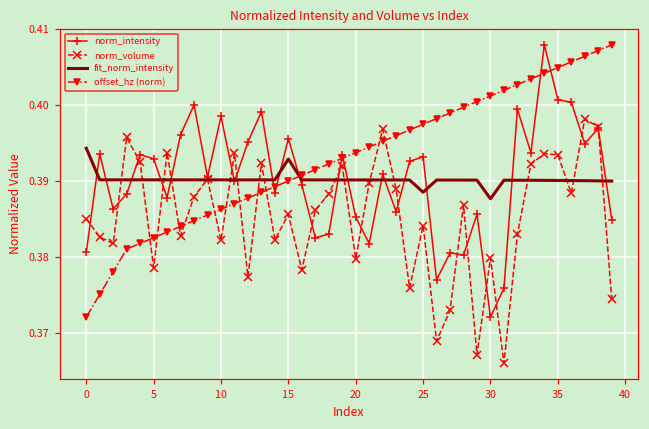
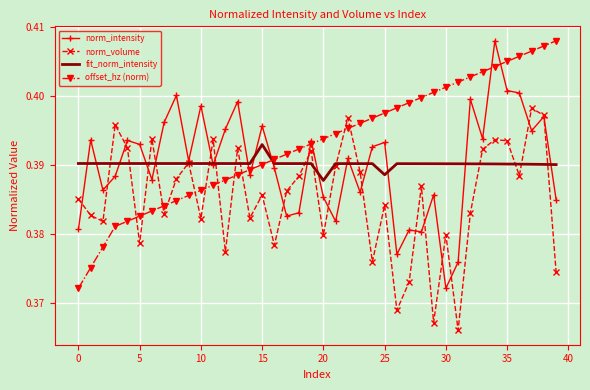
fit_norm_intensity, 0: 0.394 -> 0.390
fit_norm_intensity, 20: 0.390 -> 0.388
fit_norm_intensity, 30: 0.388 -> 0.390
